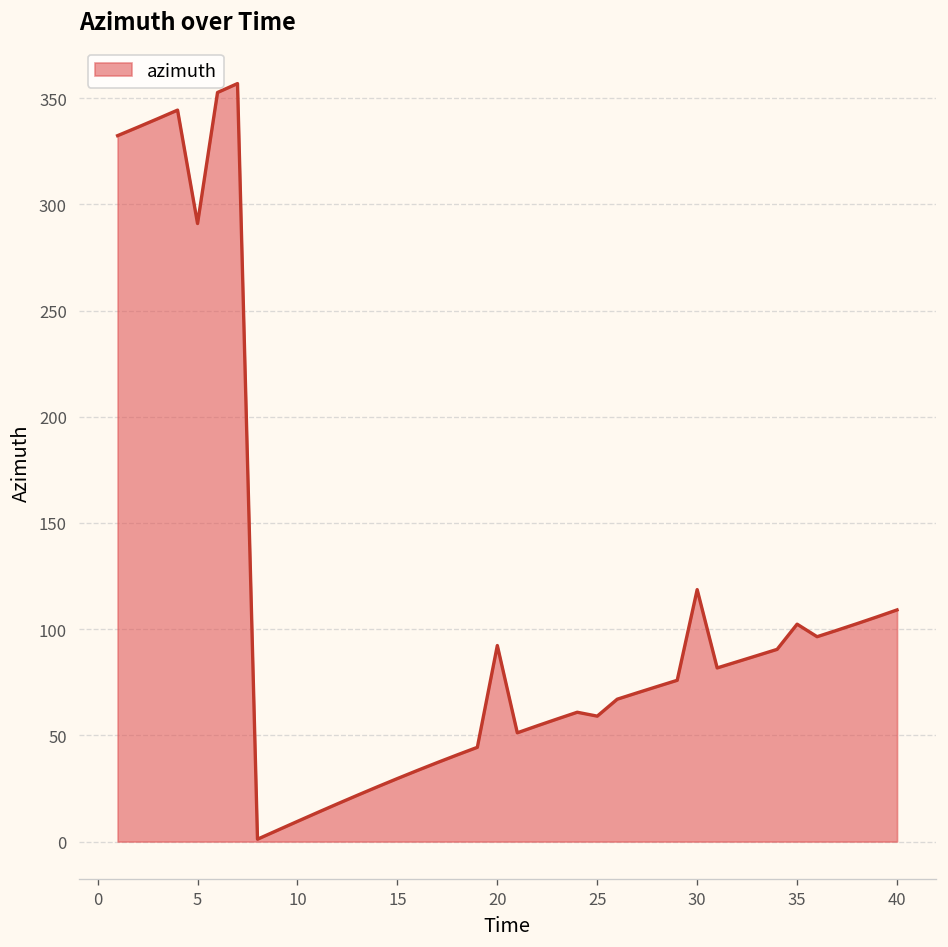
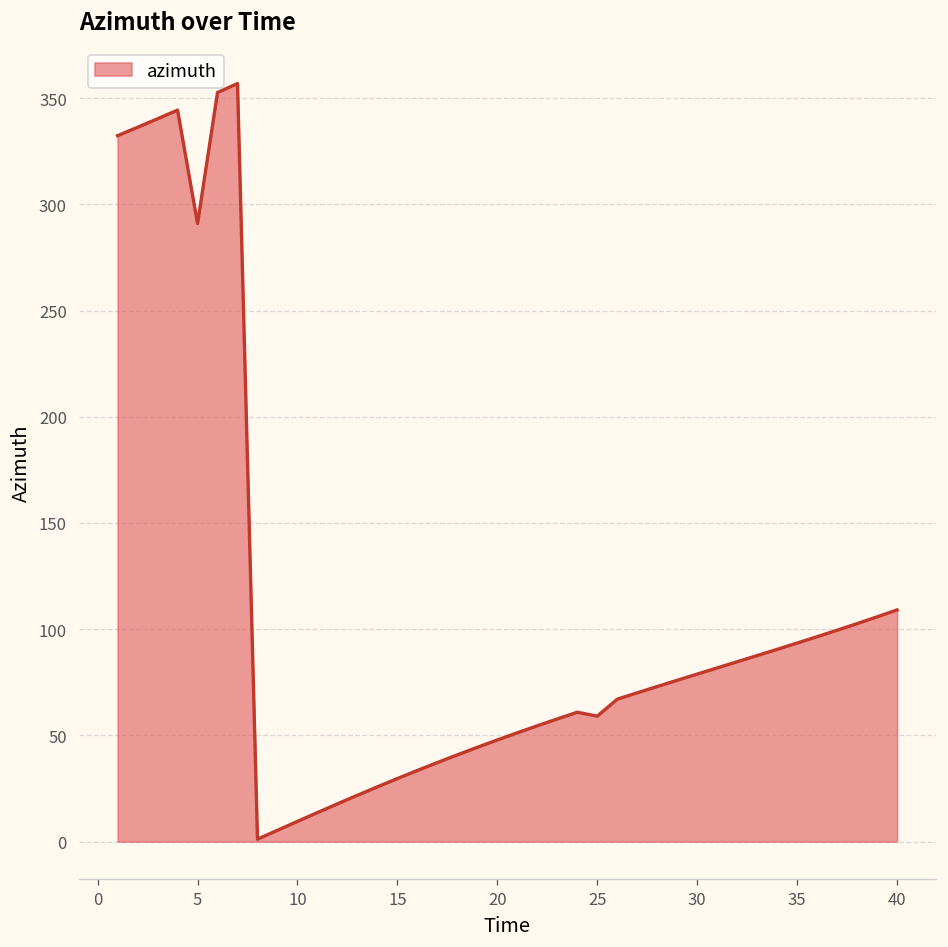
20: 92 -> 48
30: 119 -> 79
35: 102 -> 93
